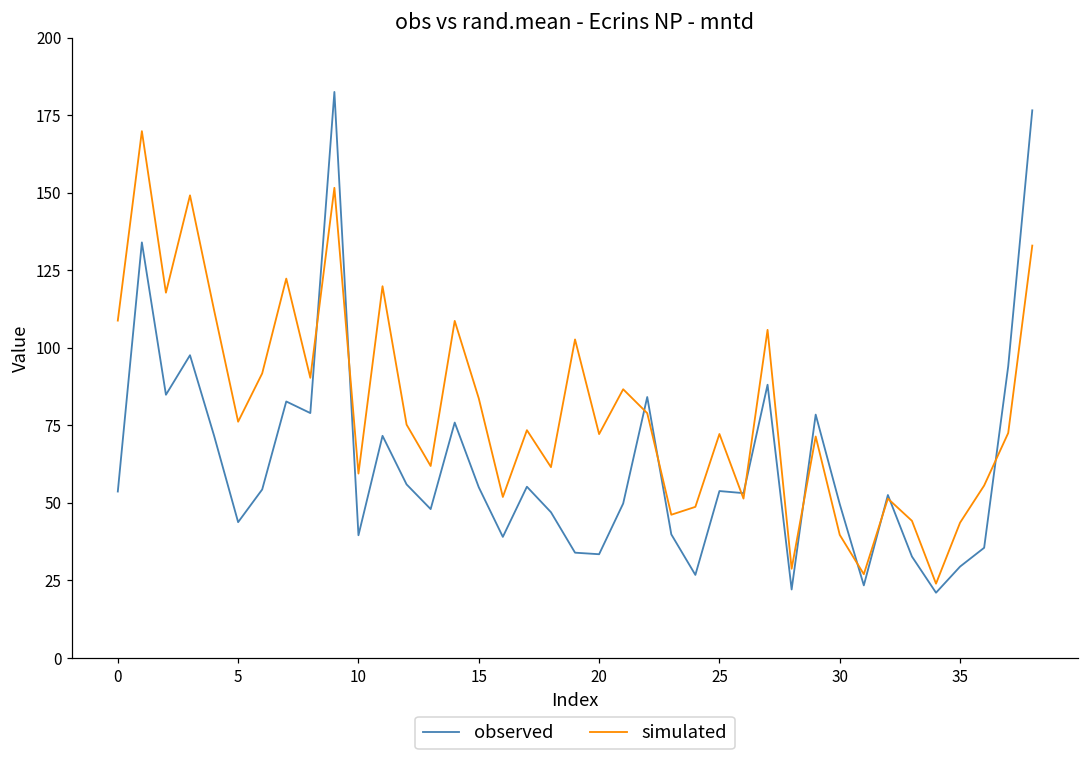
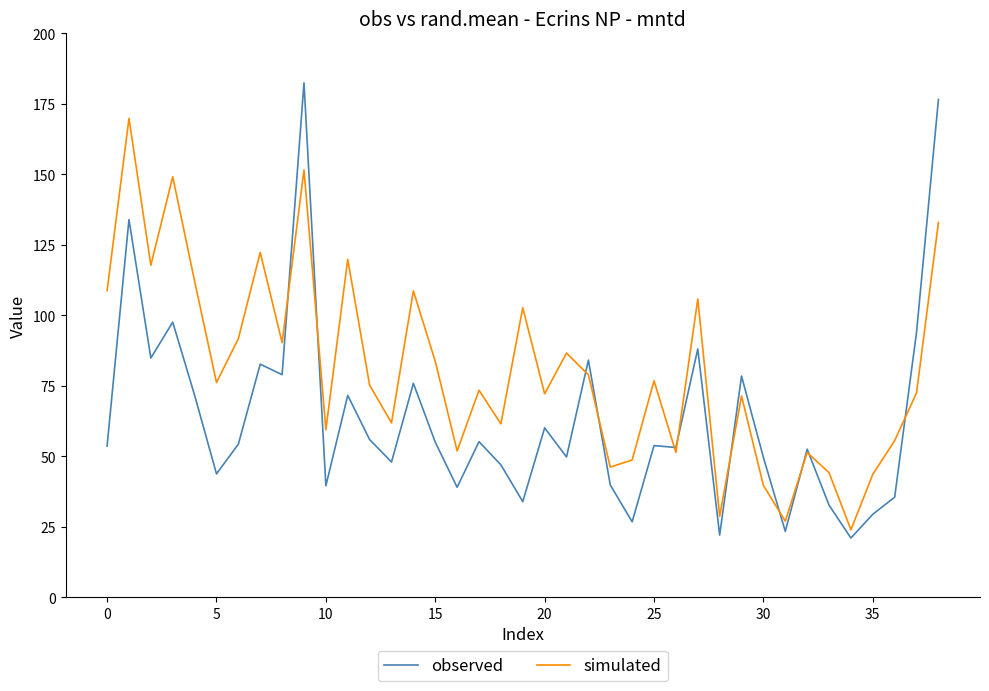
observed, 20: 33 -> 60
simulated, 25: 72 -> 77
